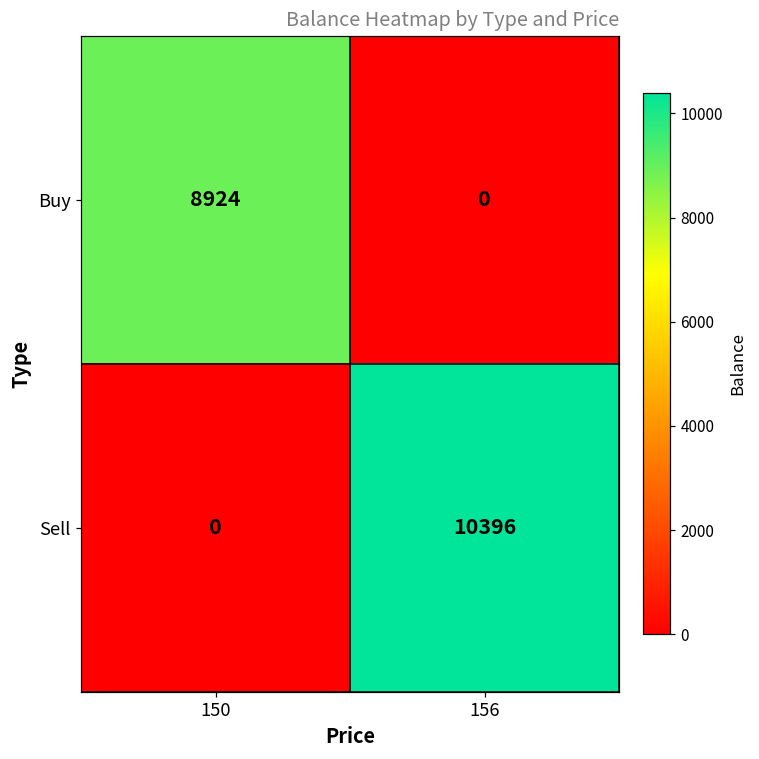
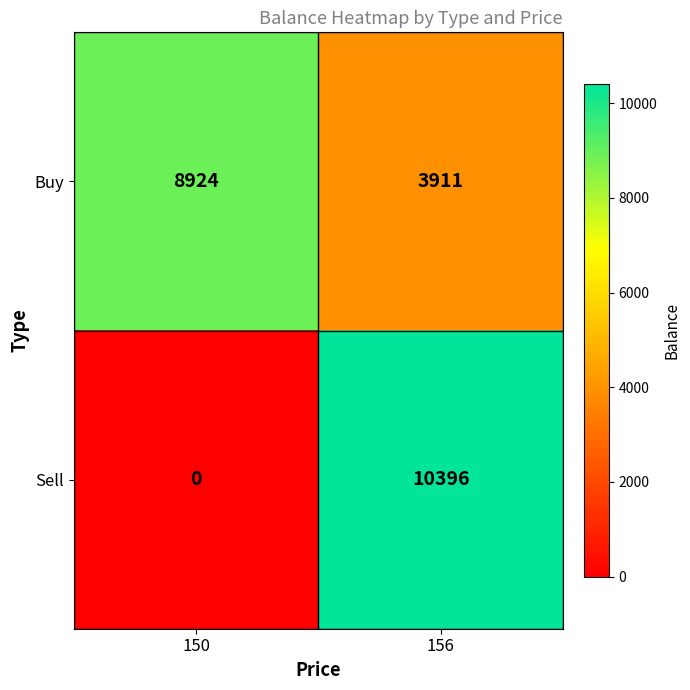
Buy, 156: 0 -> 3911
